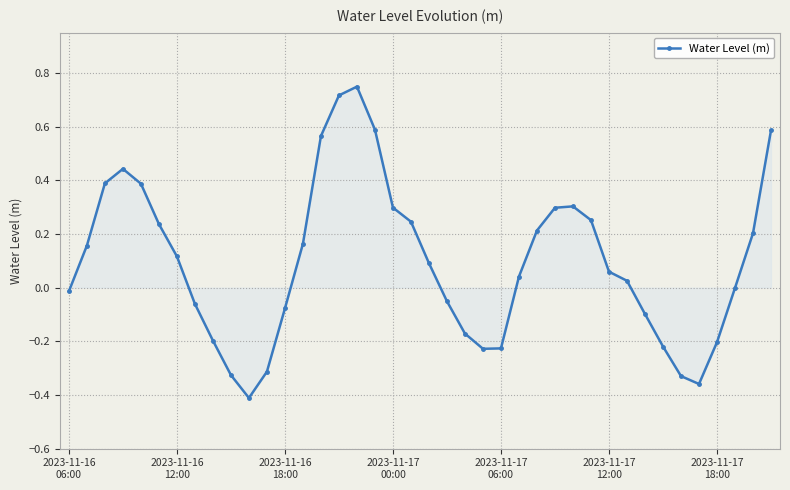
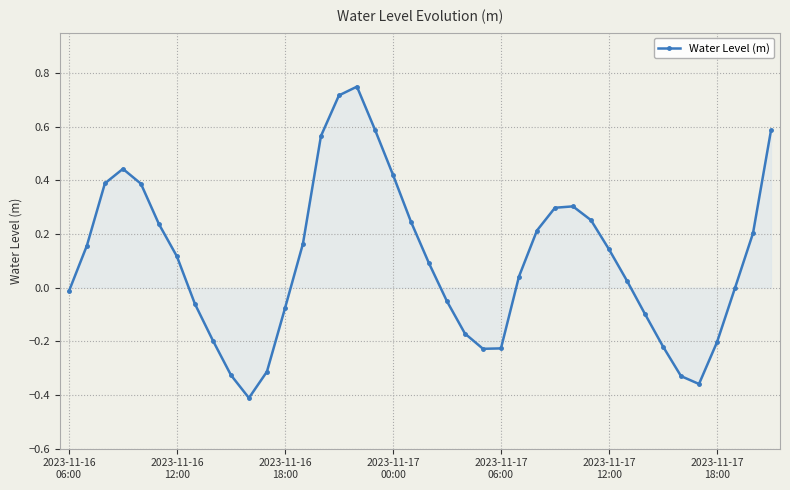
Water Level (m), 2023-11-17 00:00: 0.30 -> 0.42
Water Level (m), 2023-11-17 12:00: 0.06 -> 0.14
